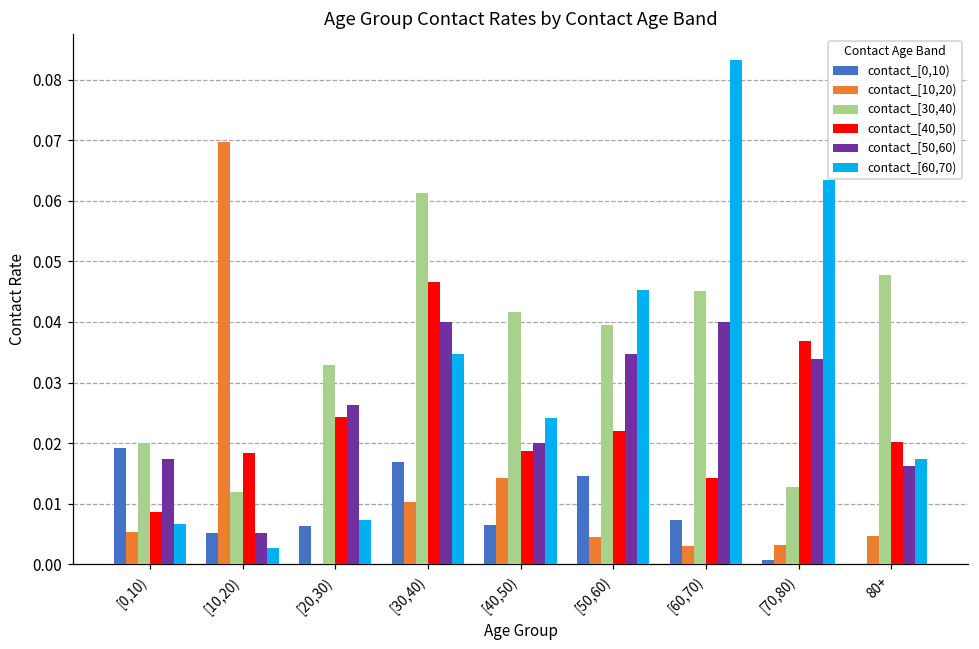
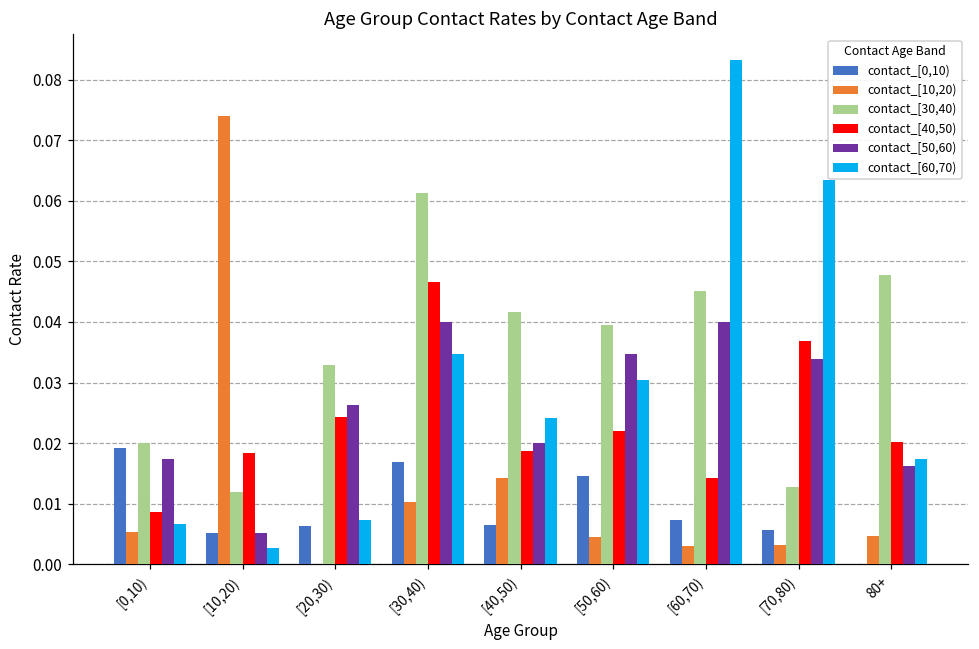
contact_[10,20), [10,20): 0.070 -> 0.074
contact_[60,70), [50,60): 0.045 -> 0.030
contact_[0,10), [70,80): 0.001 -> 0.006
